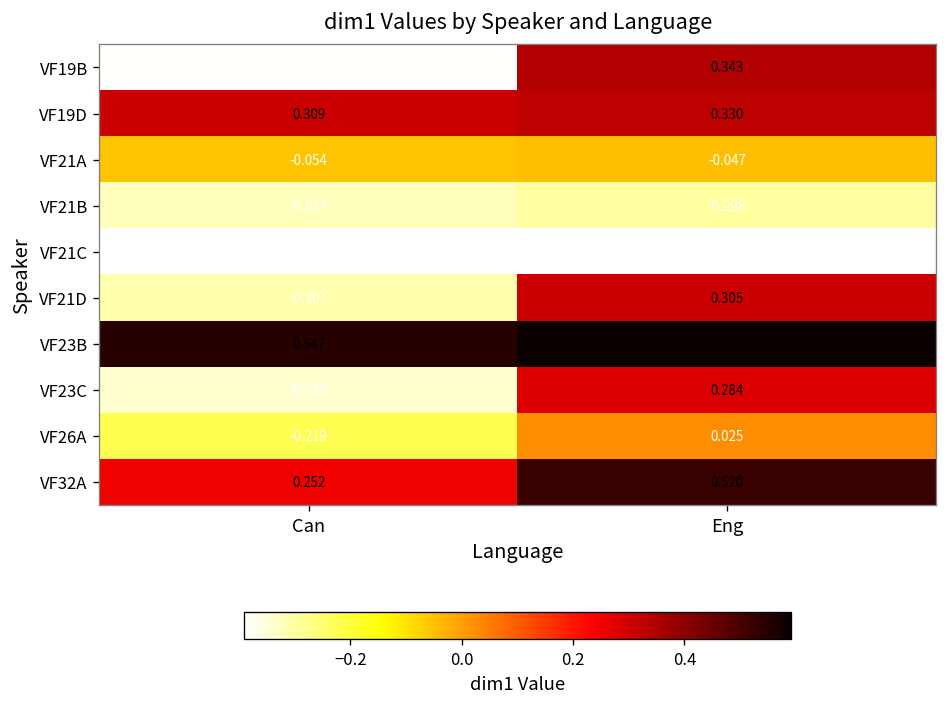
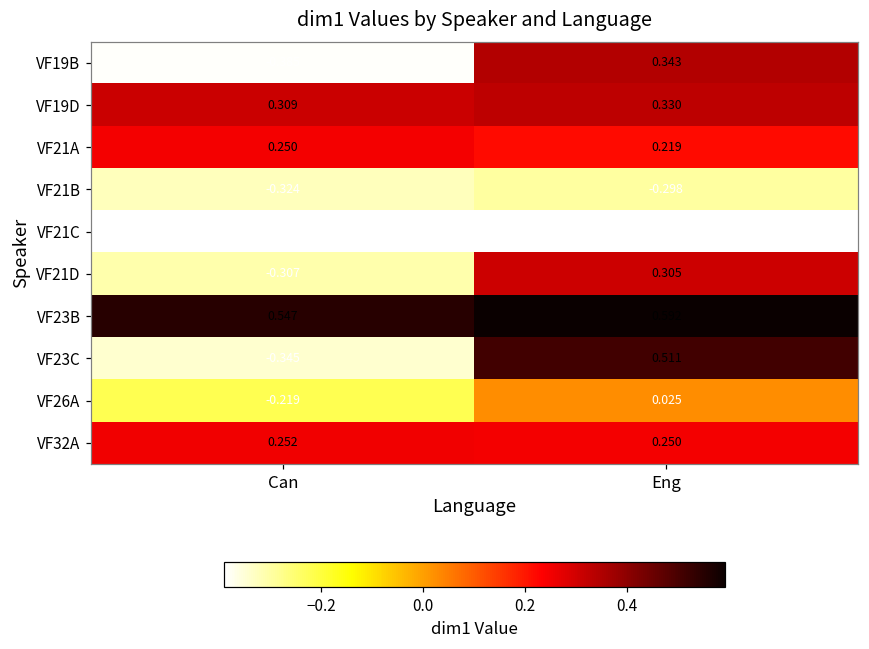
VF21A, Can: -0.054 -> 0.250
VF21A, Eng: -0.047 -> 0.219
VF23C, Eng: 0.284 -> 0.511
VF32A, Eng: 0.520 -> 0.250
